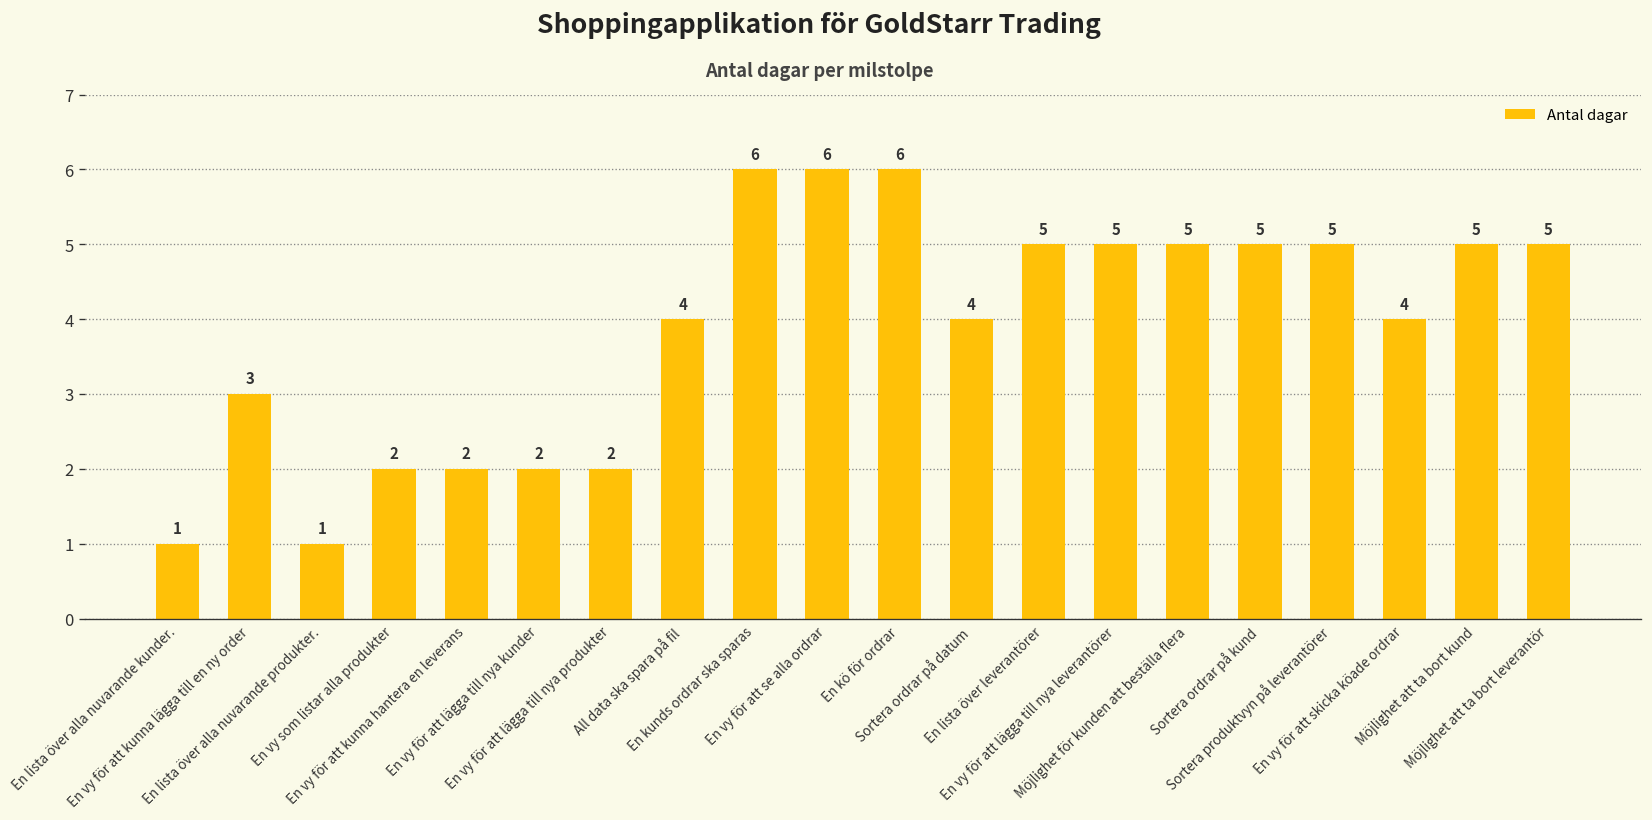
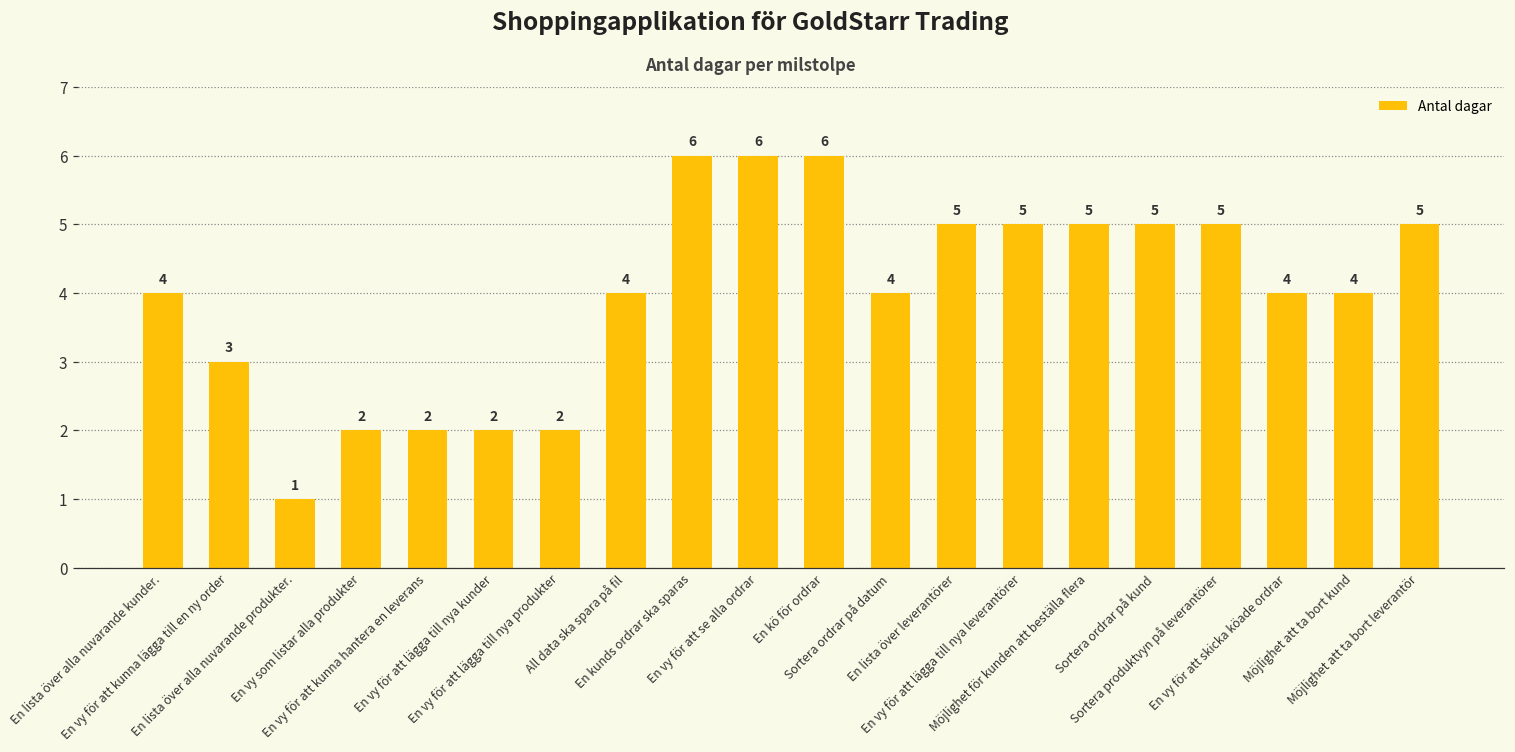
En lista över alla nuvarande kunder.: 1 -> 4
Möjlighet att ta bort kund: 5 -> 4
